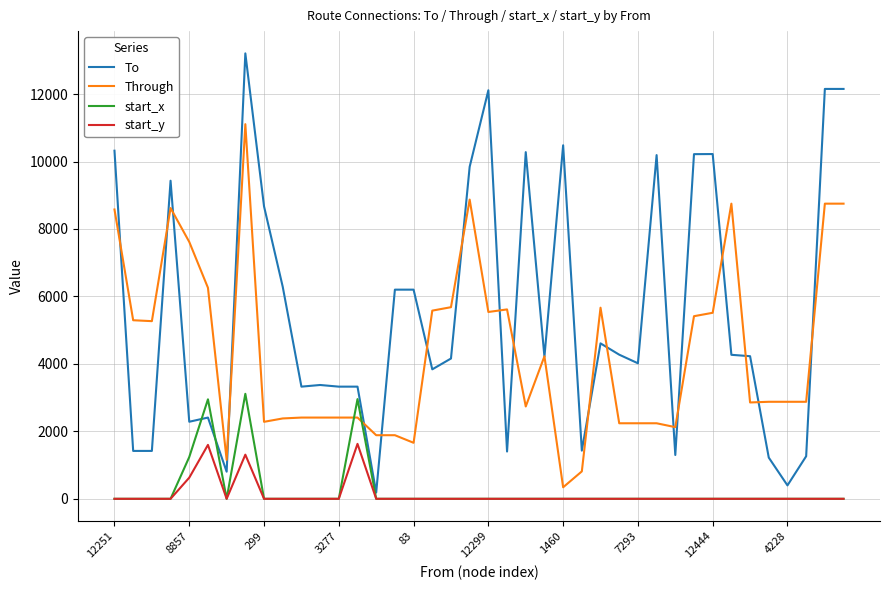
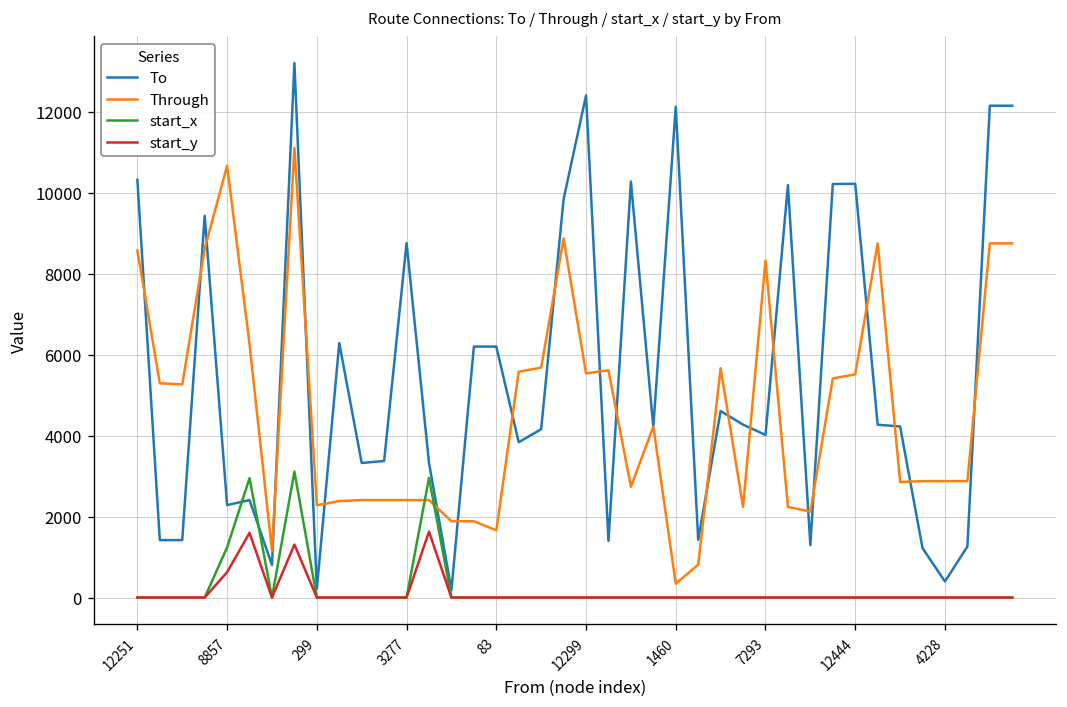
Through, 8857: 7600 -> 10700
To, 299: 8700 -> 200
To, 3277: 3300 -> 8800
To, 12299: 12100 -> 12400
To, 1460: 10500 -> 12100
Through, 7293: 2200 -> 8300
